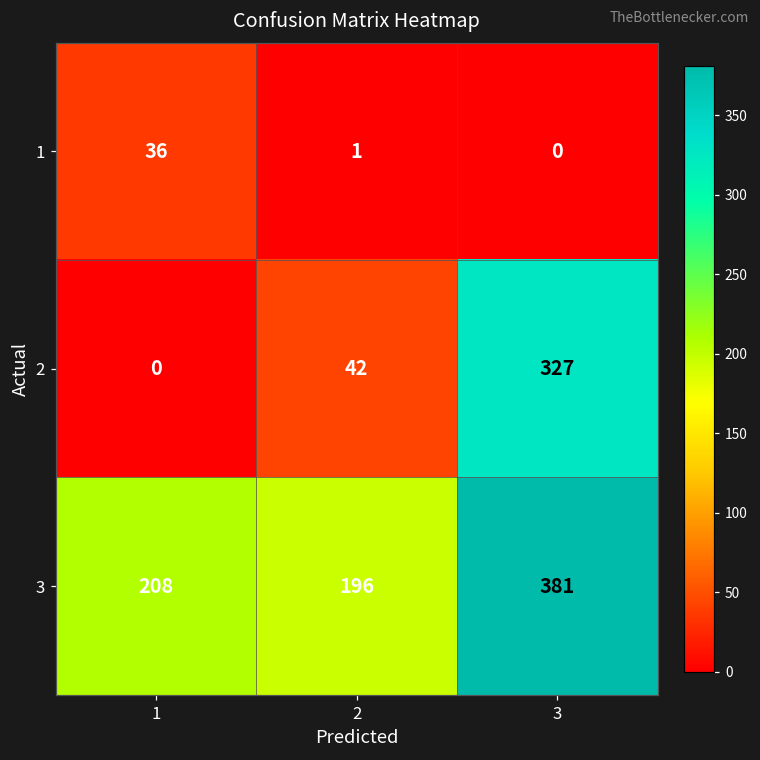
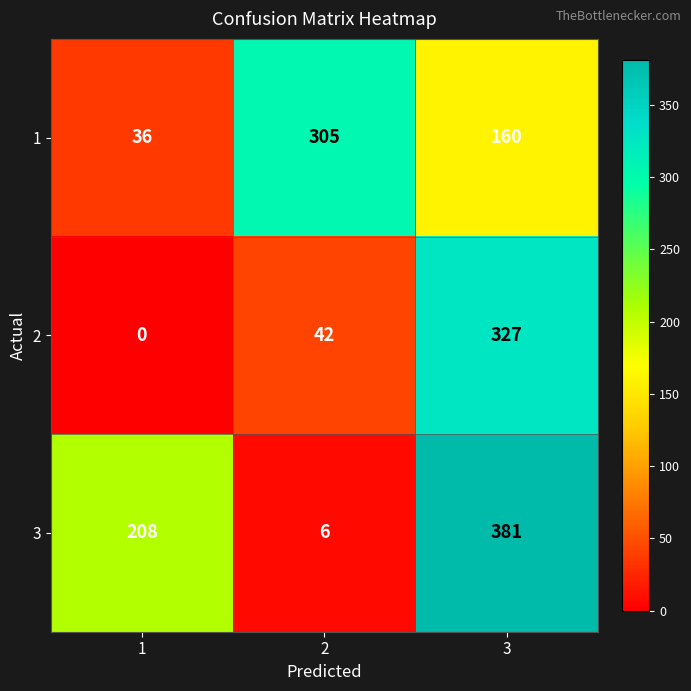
1, 2: 1 -> 305
1, 3: 0 -> 160
3, 2: 196 -> 6
